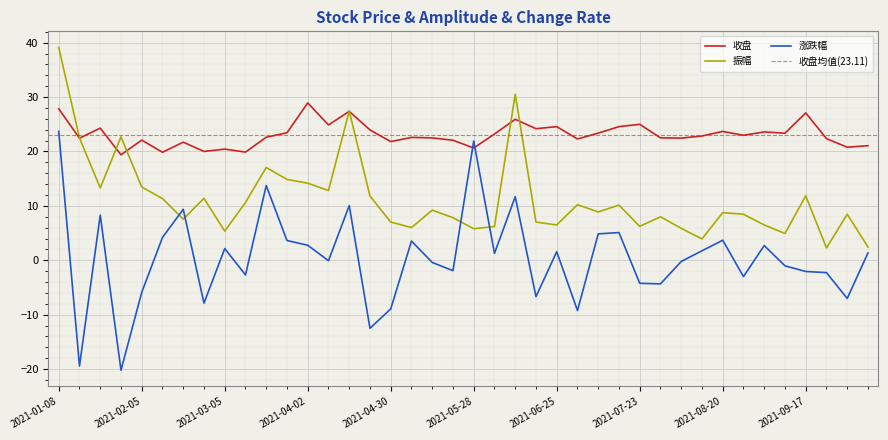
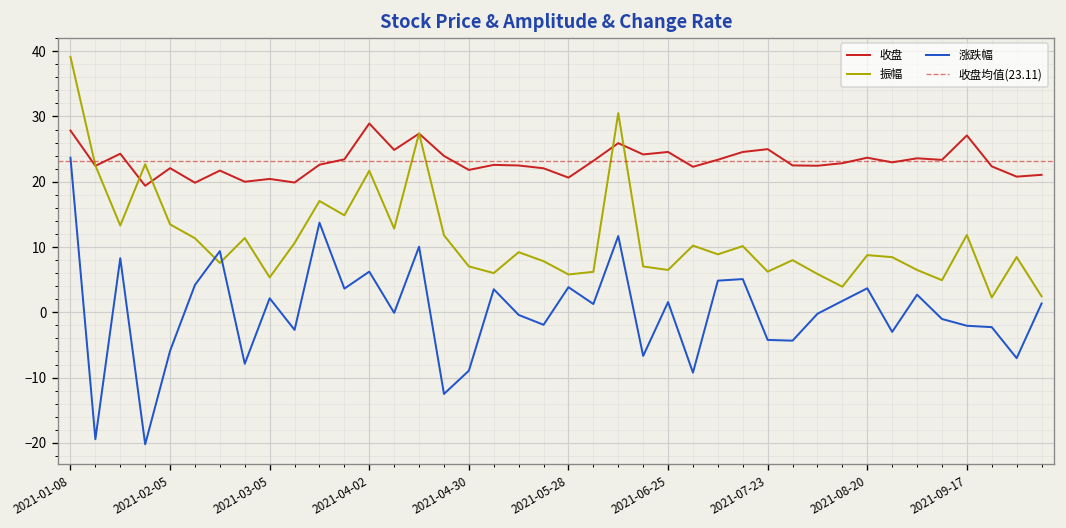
振幅, 2021-04-02: 14 -> 22
涨跌幅, 2021-04-02: 3 -> 6
涨跌幅, 2021-05-28: 22 -> 4
